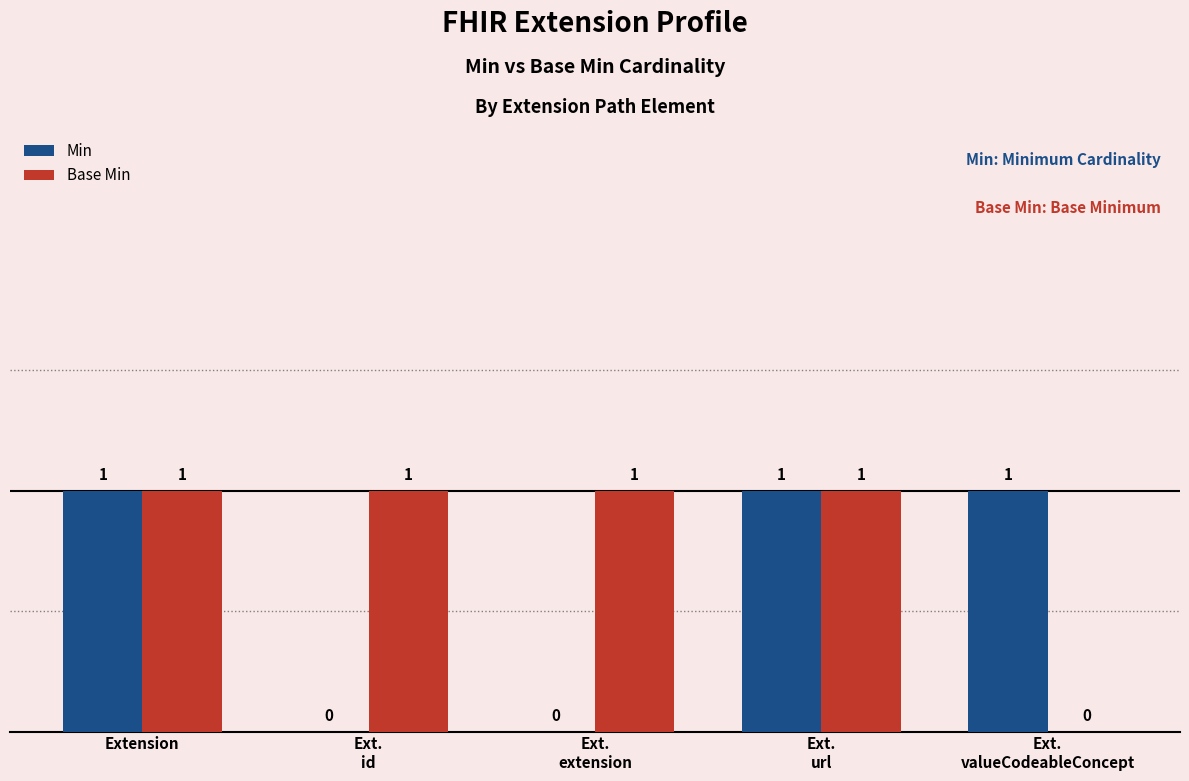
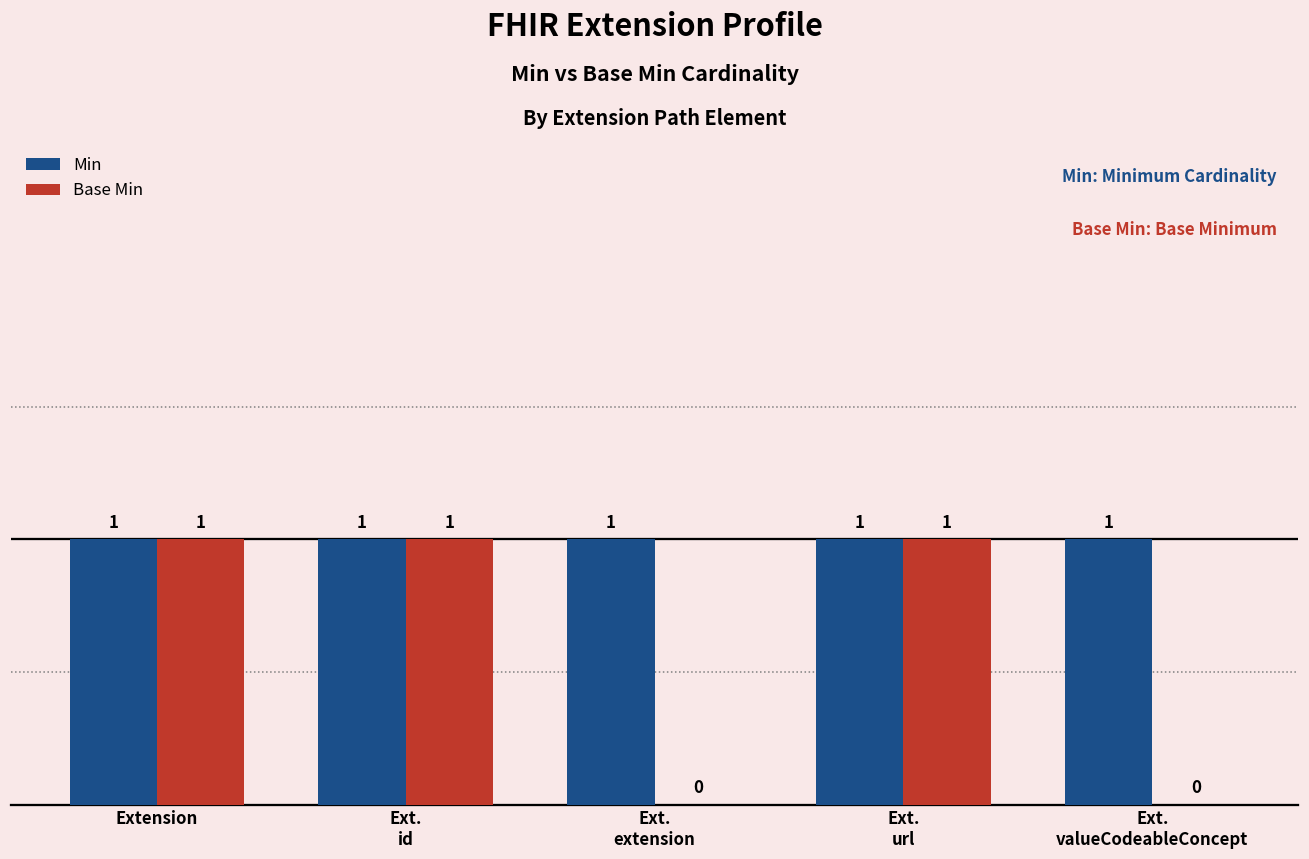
Min, Ext. id: 0 -> 1
Min, Ext. extension: 0 -> 1
Base Min, Ext. extension: 1 -> 0
